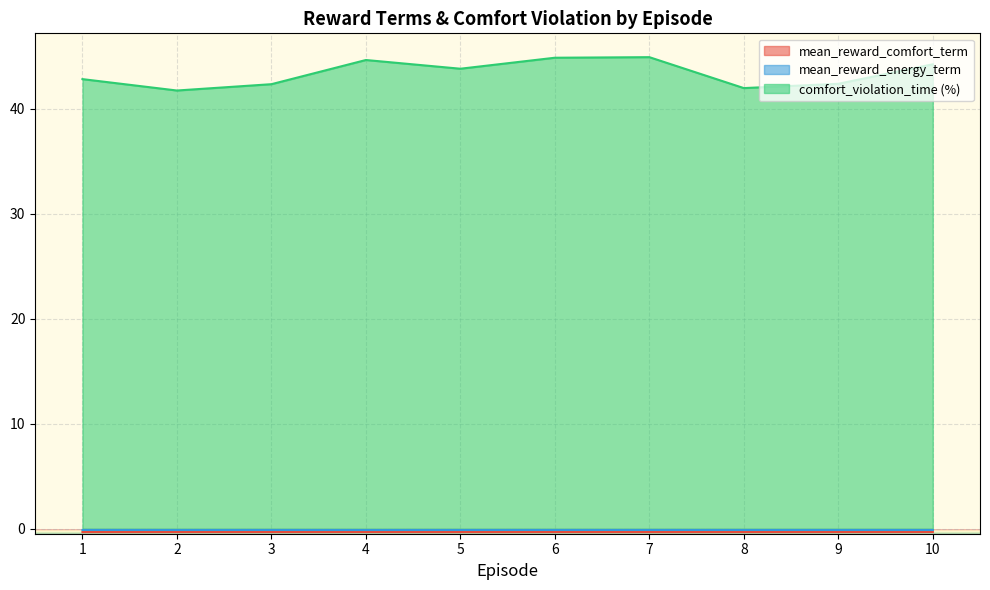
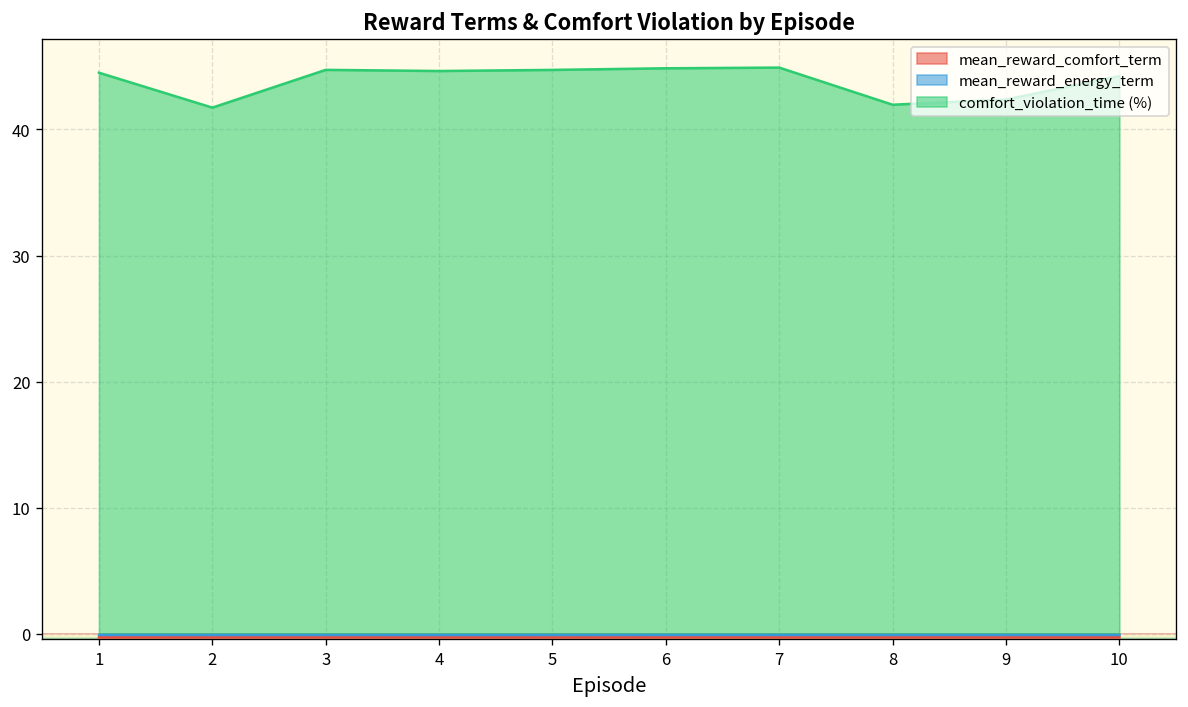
comfort_violation_time (%), 1: 42.8 -> 44.5
comfort_violation_time (%), 3: 42.3 -> 44.7
comfort_violation_time (%), 5: 43.8 -> 44.7
